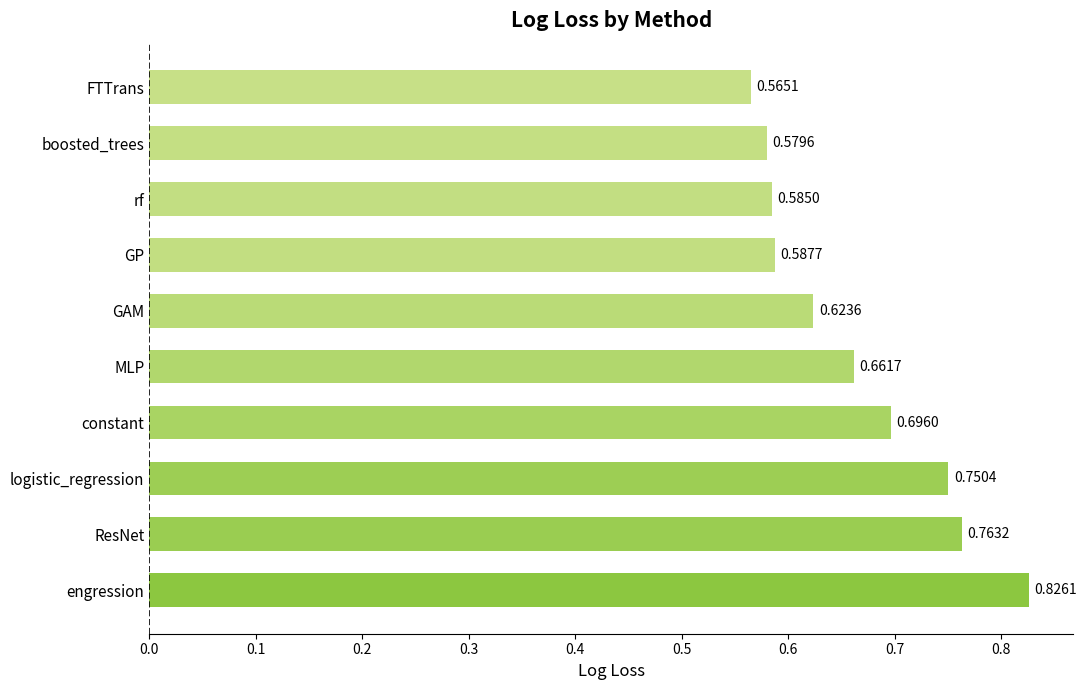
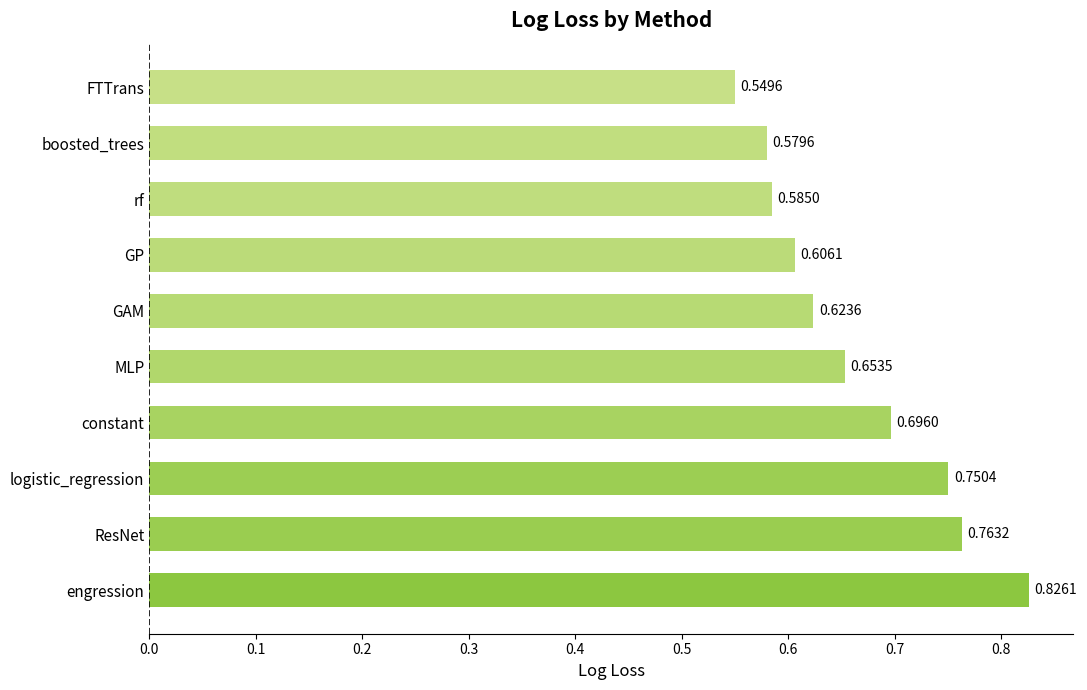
FTTrans: 0.5651 -> 0.5496
GP: 0.5877 -> 0.6061
MLP: 0.6617 -> 0.6535
